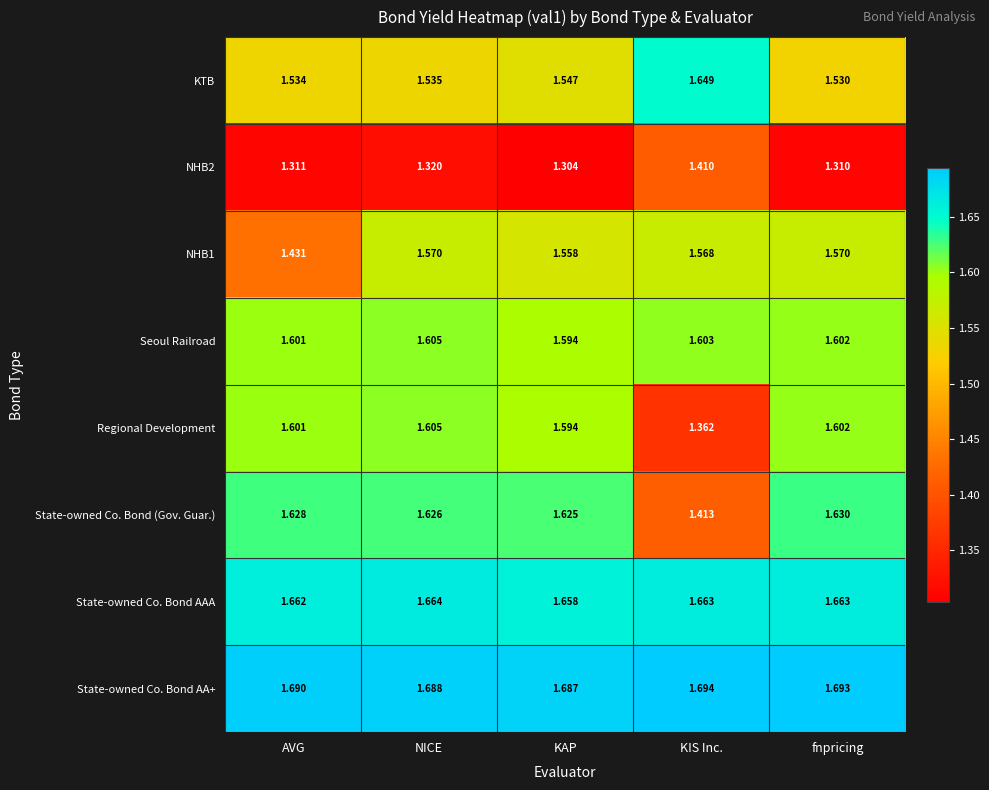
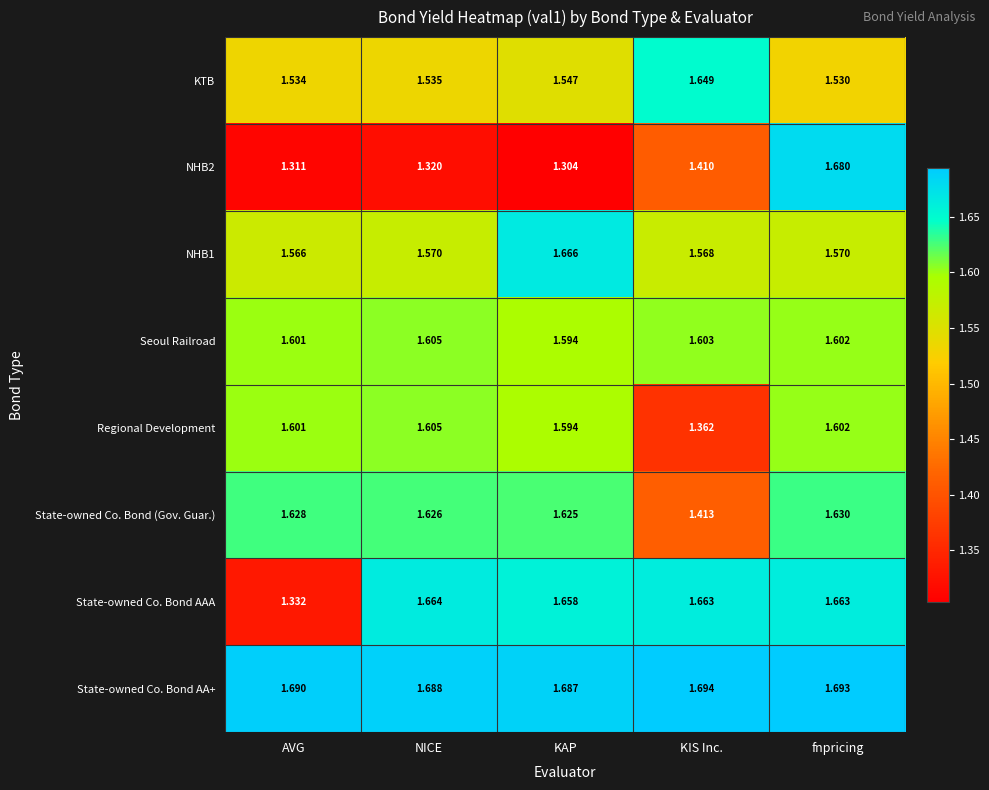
NHB2, fnpricing: 1.310 -> 1.680
NHB1, AVG: 1.431 -> 1.566
NHB1, KAP: 1.558 -> 1.666
State-owned Co. Bond AAA, AVG: 1.662 -> 1.332
